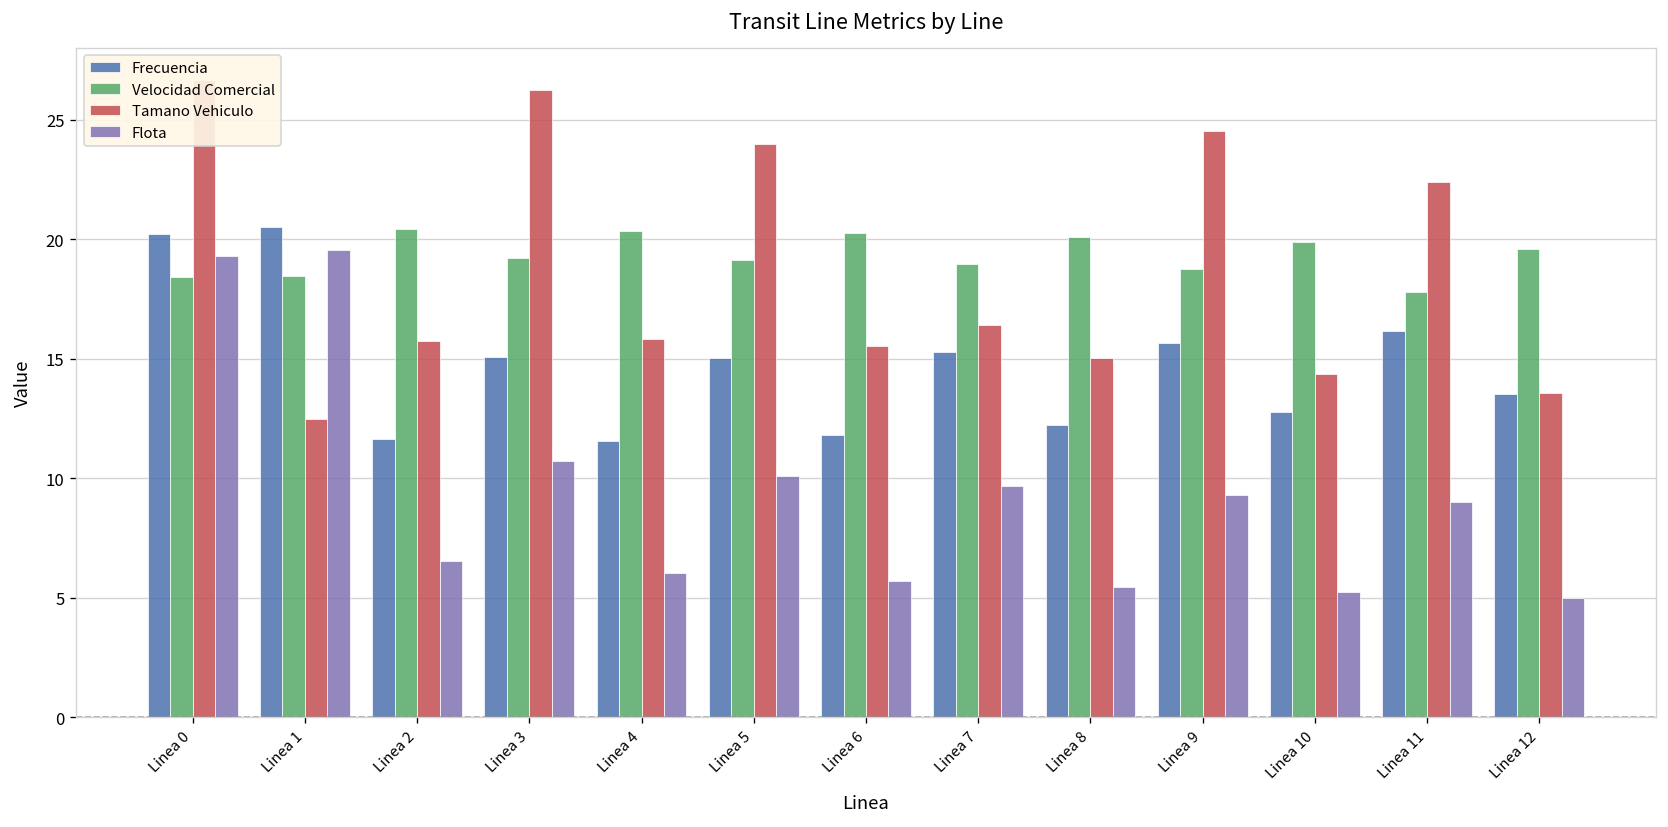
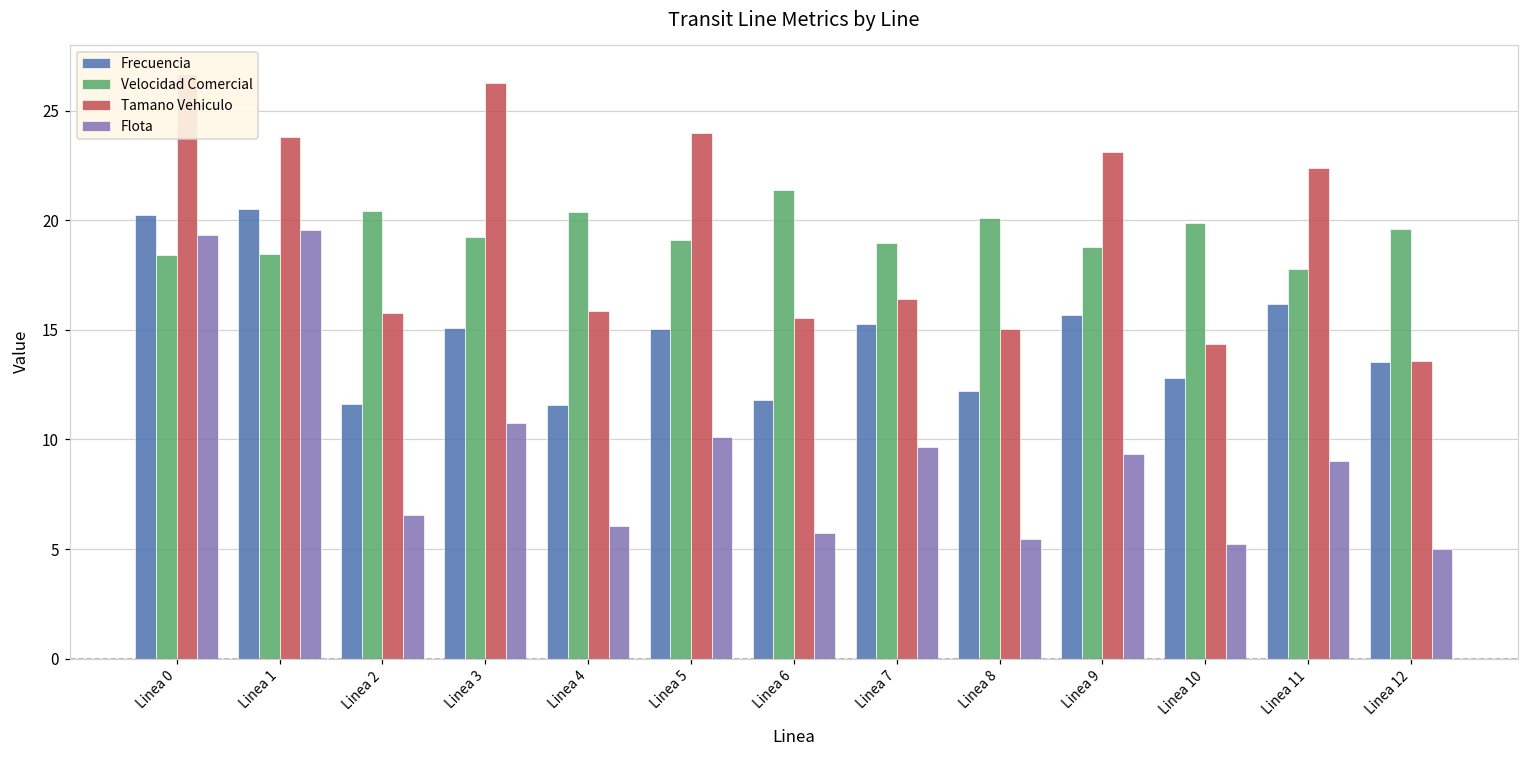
Tamano Vehiculo, Linea 1: 12.5 -> 23.8
Velocidad Comercial, Linea 6: 20.3 -> 21.4
Tamano Vehiculo, Linea 9: 24.5 -> 23.1
